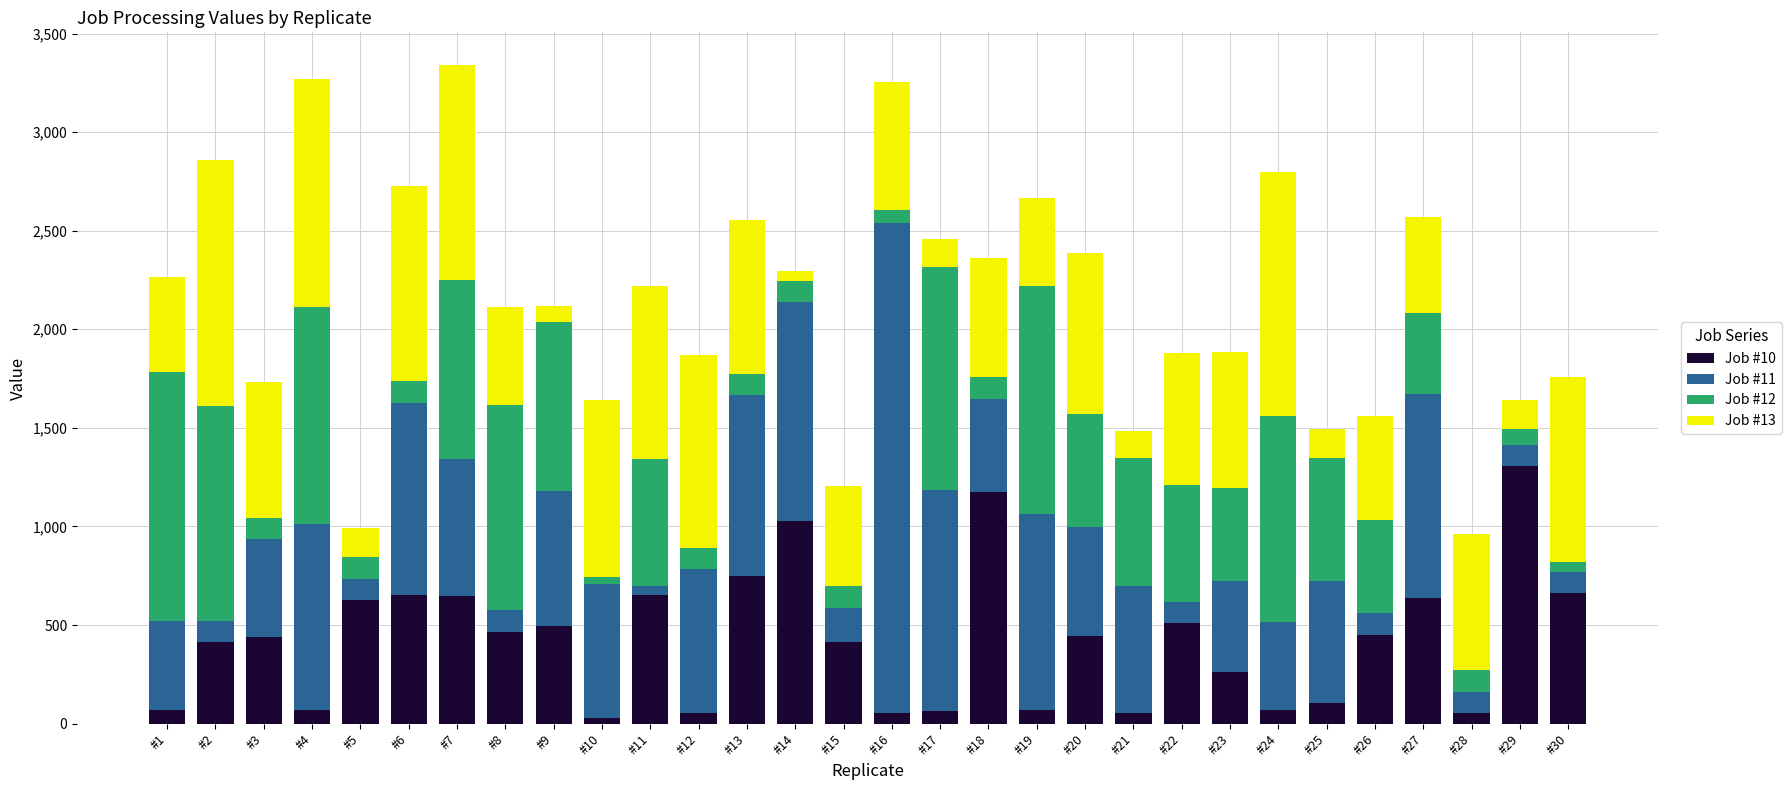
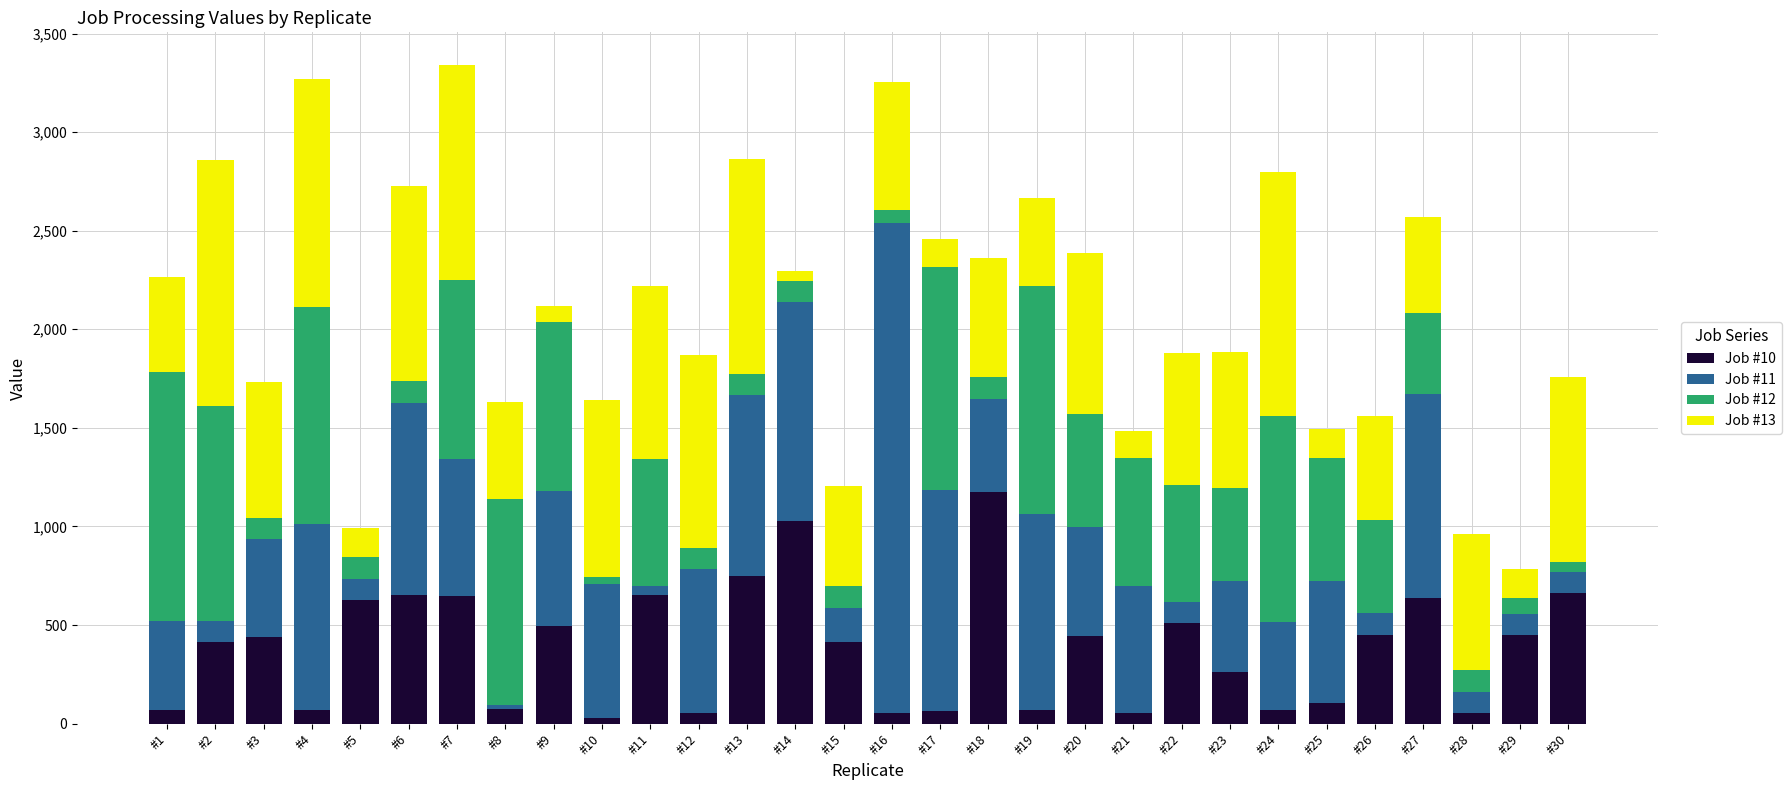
Job #10, #8: 460 -> 70
Job #11, #8: 110 -> 20
Job #13, #13: 780 -> 1,090
Job #10, #29: 1,310 -> 450
